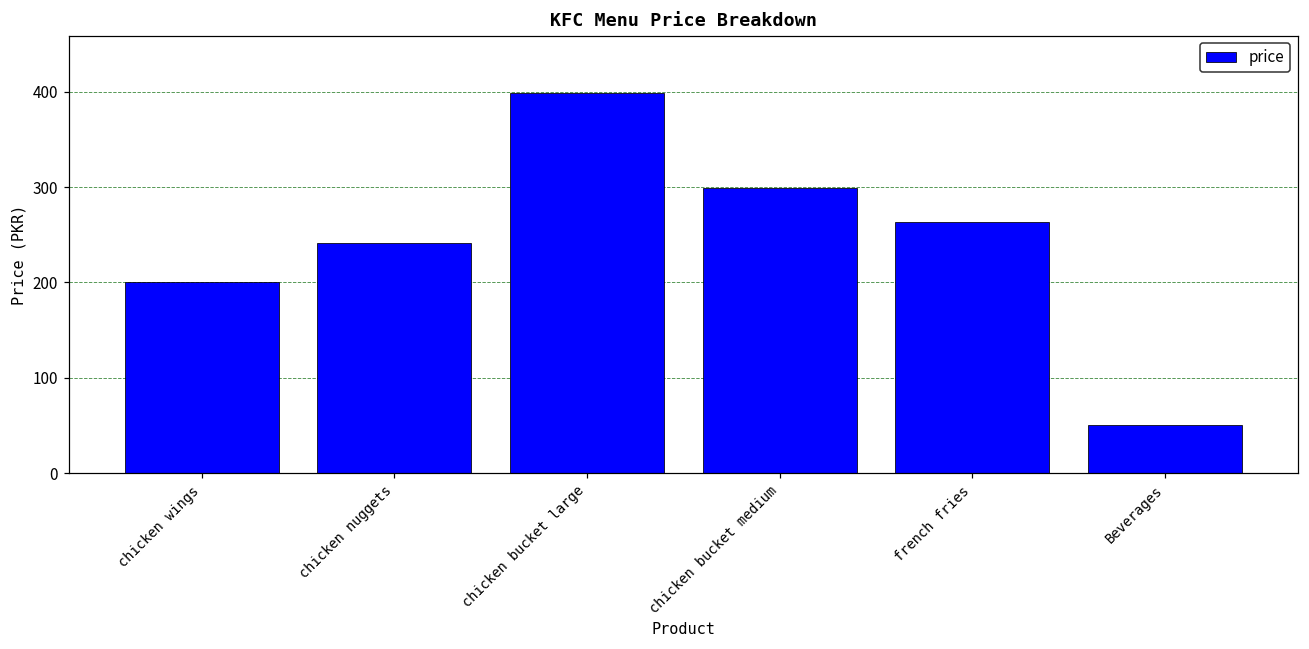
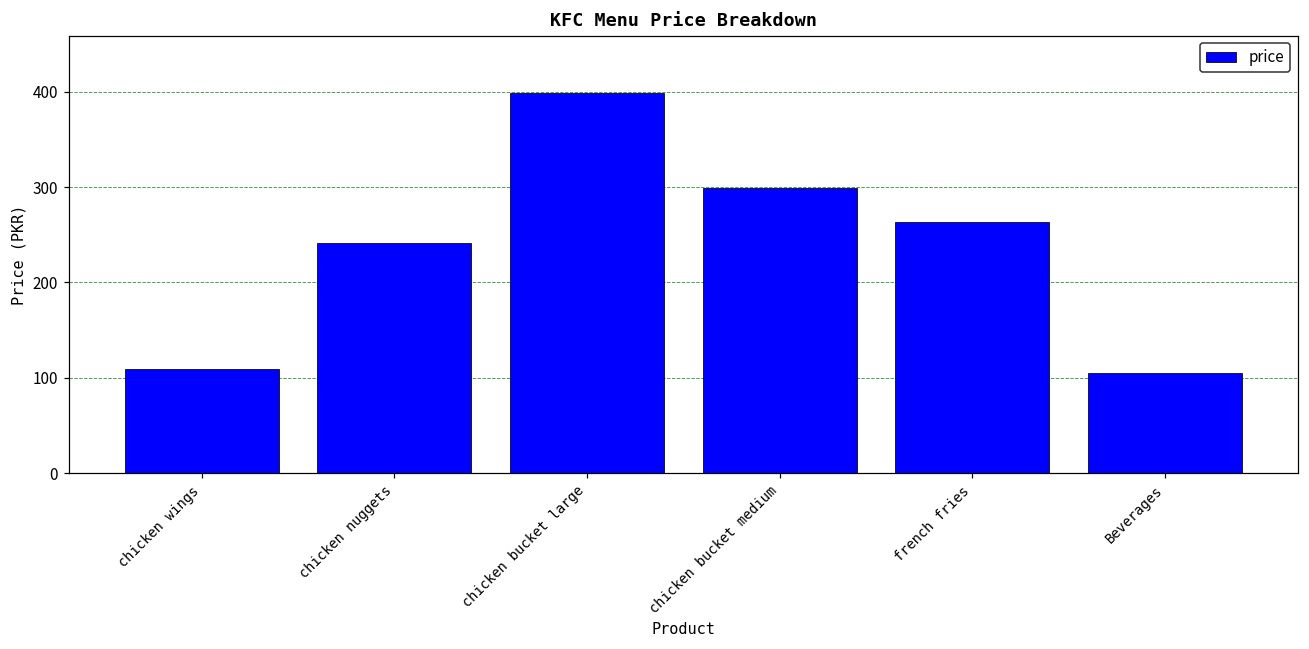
chicken wings: 200 -> 110
Beverages: 50 -> 110
